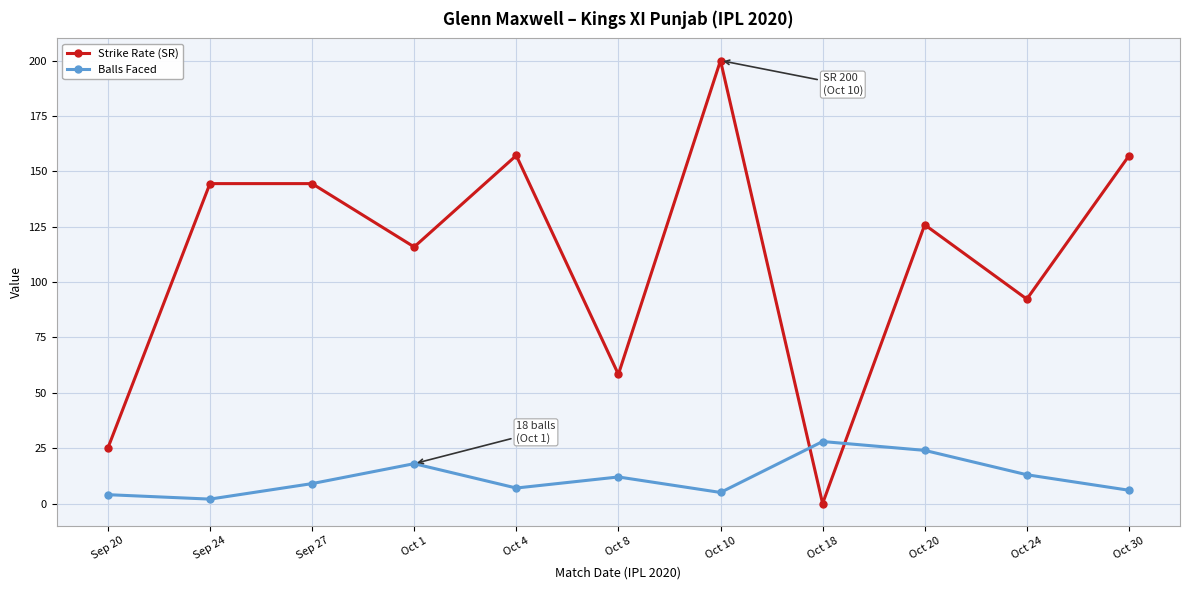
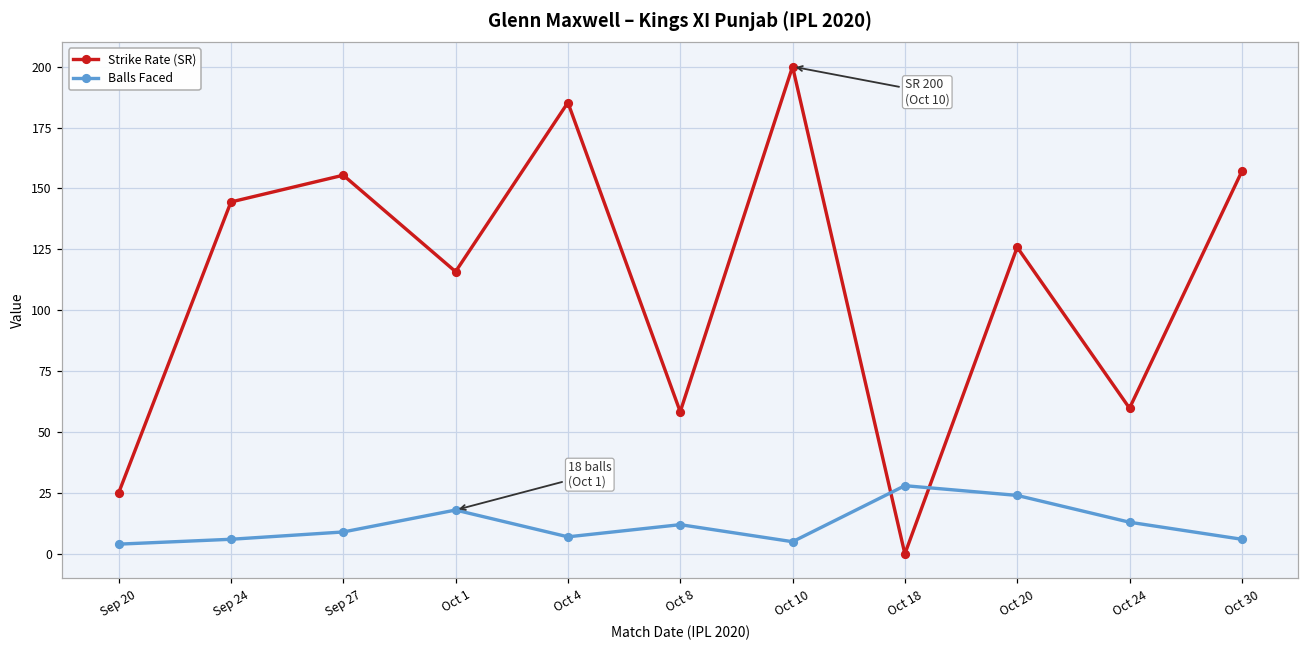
Balls Faced, Sep 24: 2 -> 6
Strike Rate (SR), Sep 27: 144 -> 155
Strike Rate (SR), Oct 4: 157 -> 185
Strike Rate (SR), Oct 24: 92 -> 60
